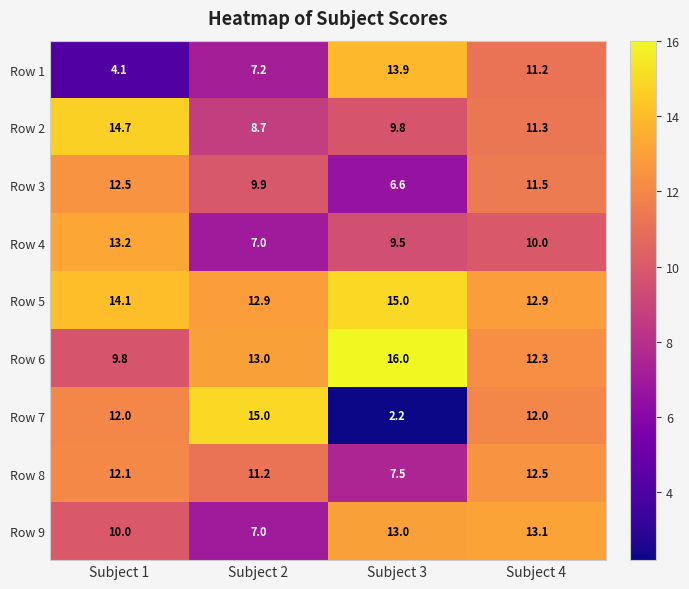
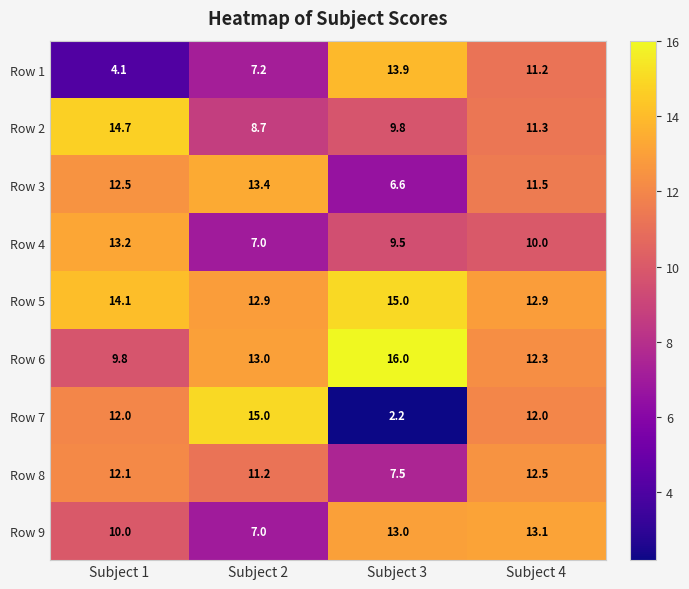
Row 3, Subject 2: 9.9 -> 13.4
